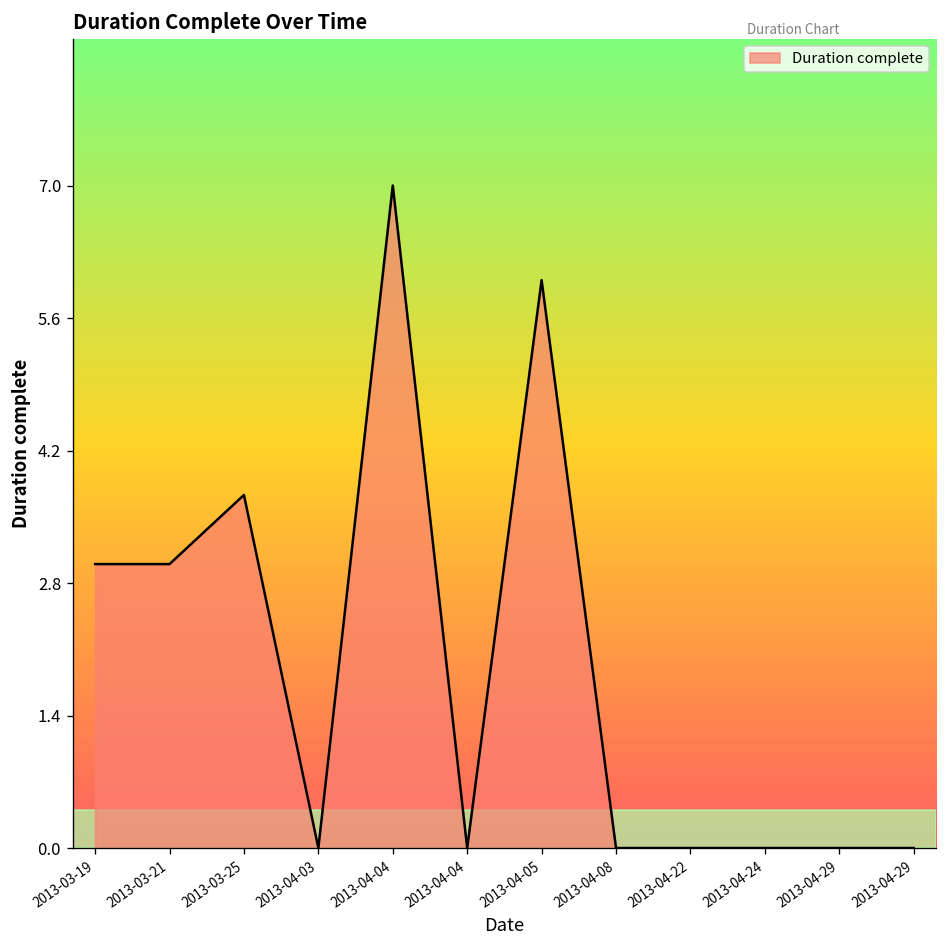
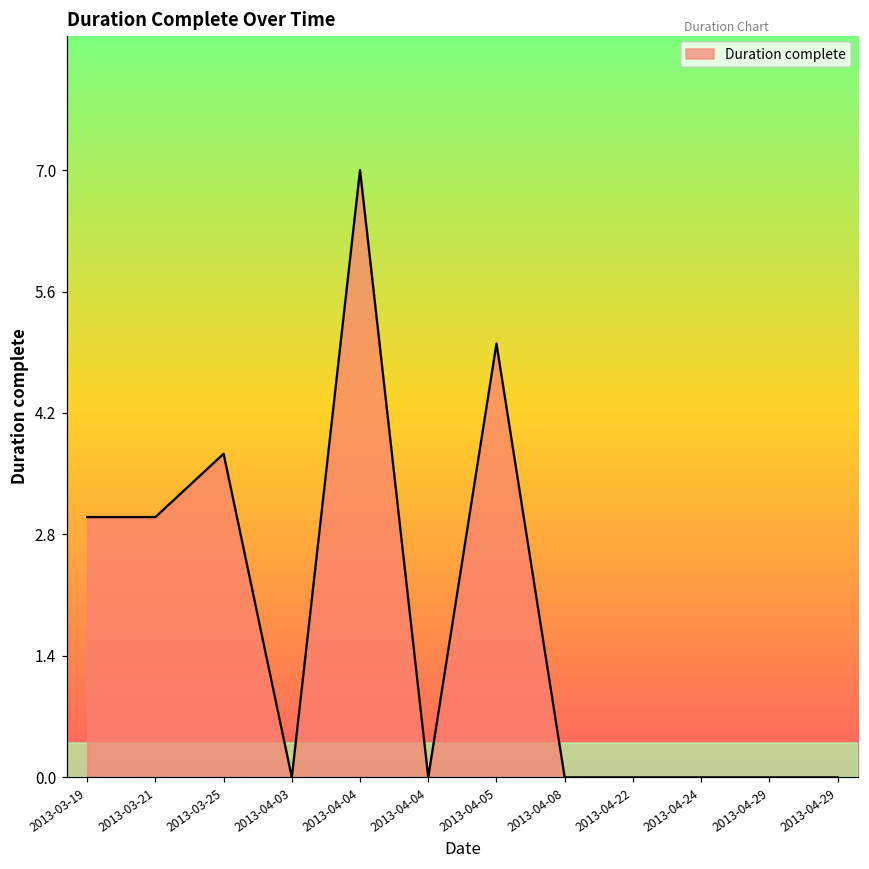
2013-04-05: 6 -> 5
